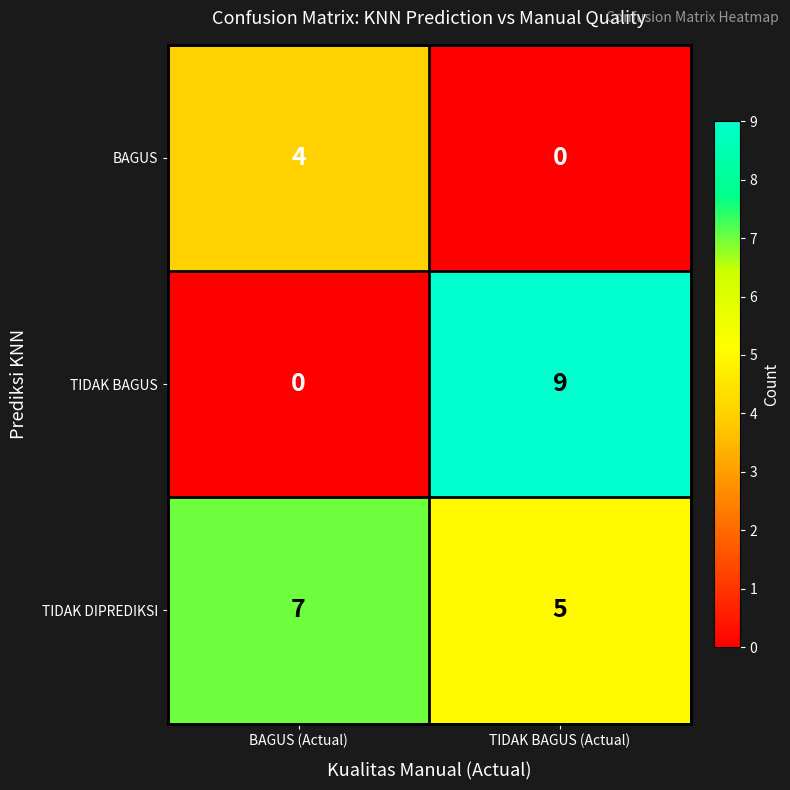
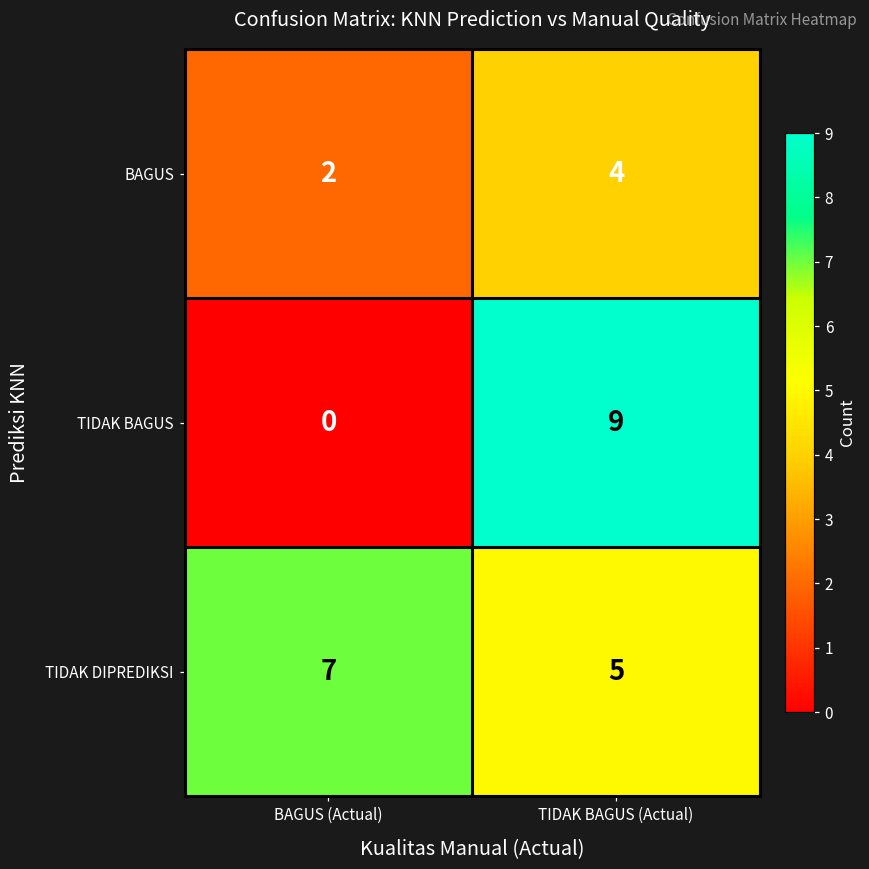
BAGUS, BAGUS (Actual): 4 -> 2
BAGUS, TIDAK BAGUS (Actual): 0 -> 4
